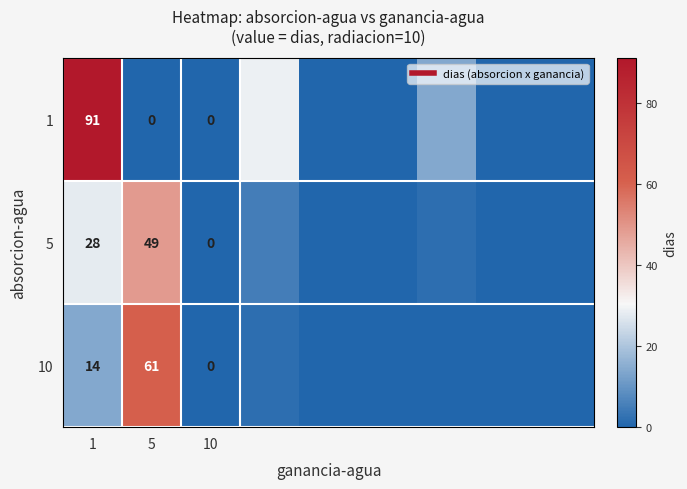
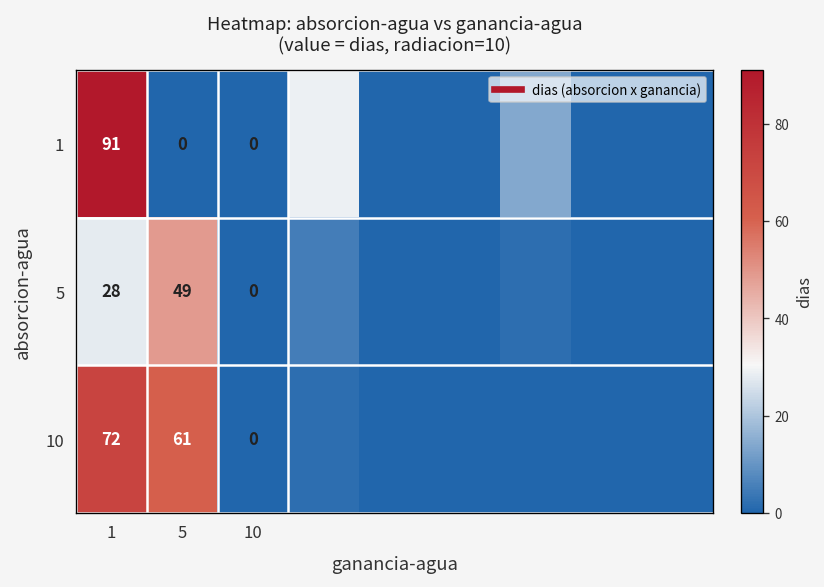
10, 1: 14 -> 72
